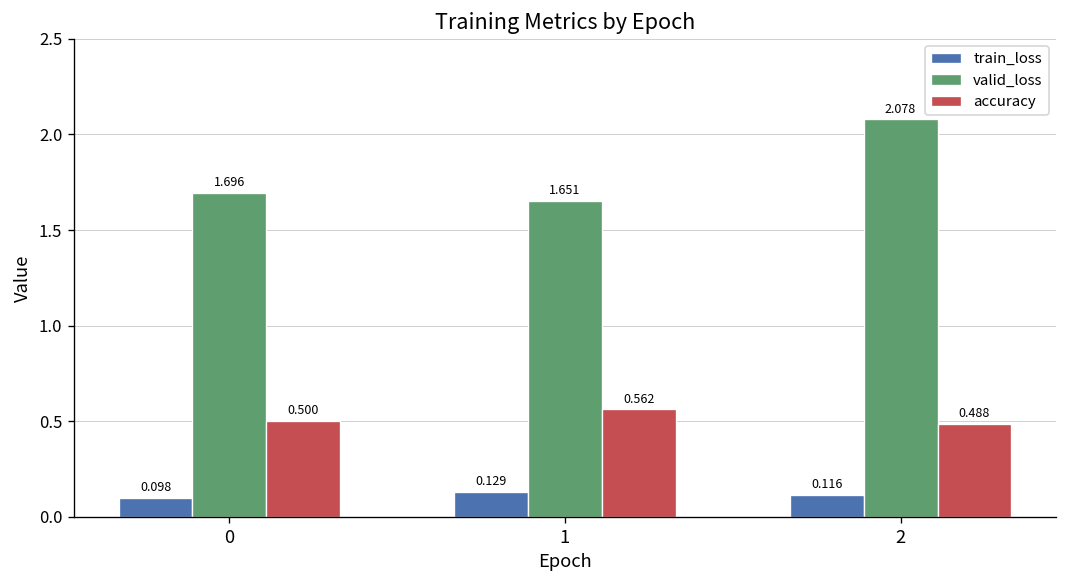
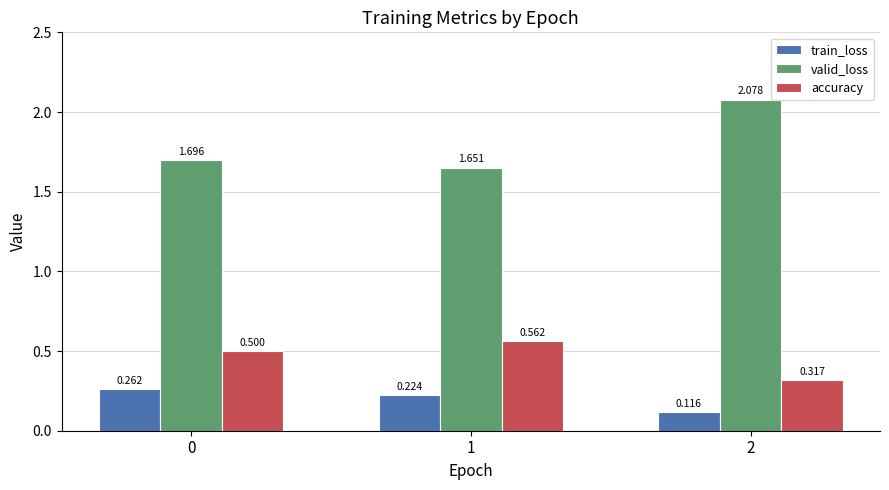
train_loss, 0: 0.098 -> 0.262
train_loss, 1: 0.129 -> 0.224
accuracy, 2: 0.488 -> 0.317
